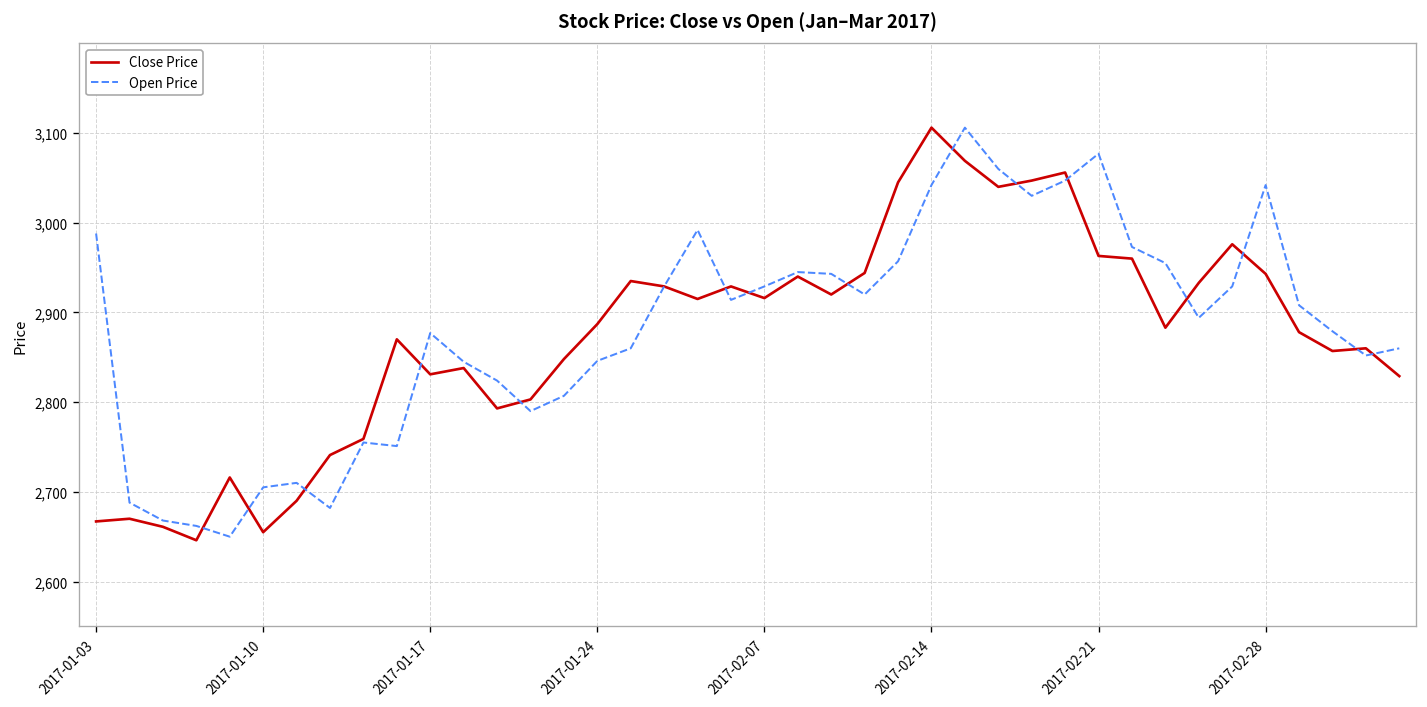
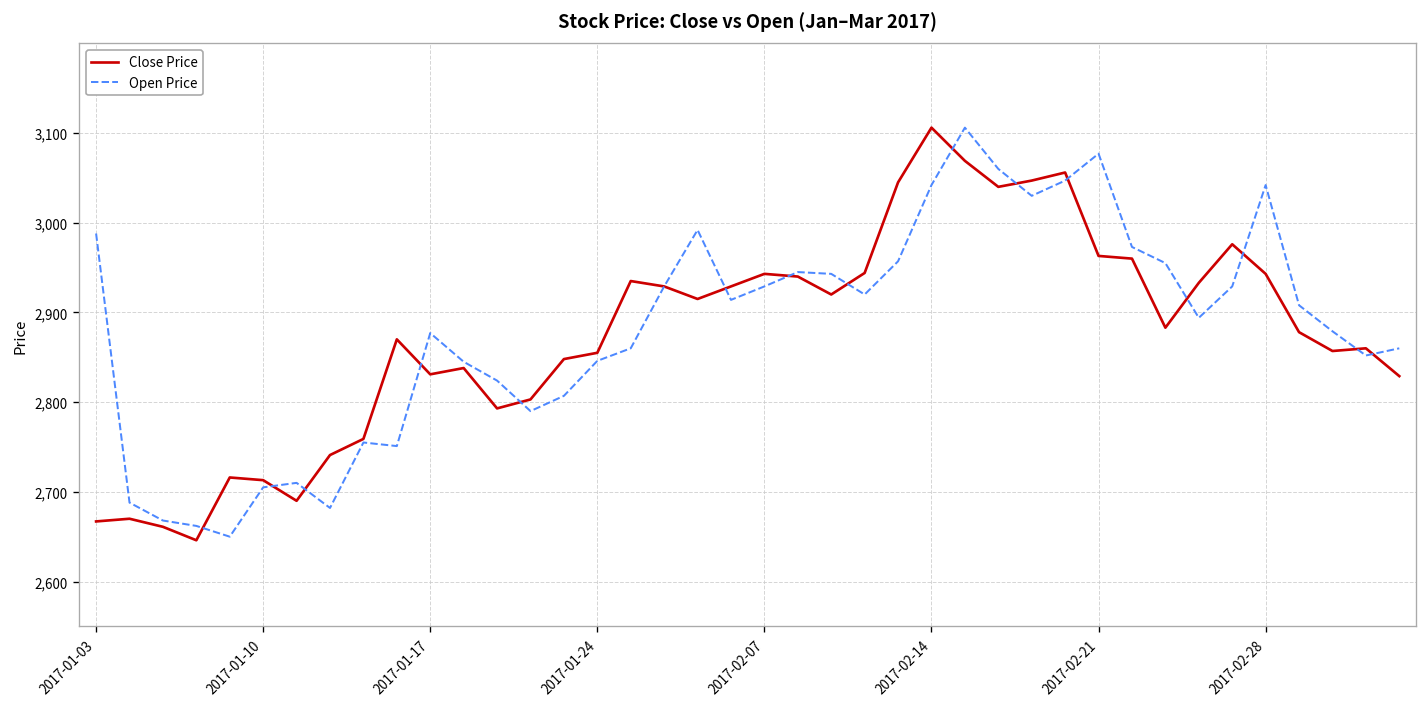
Close Price, 2017-01-10: 2,660 -> 2,710
Close Price, 2017-01-24: 2,890 -> 2,860
Close Price, 2017-02-07: 2,920 -> 2,940
